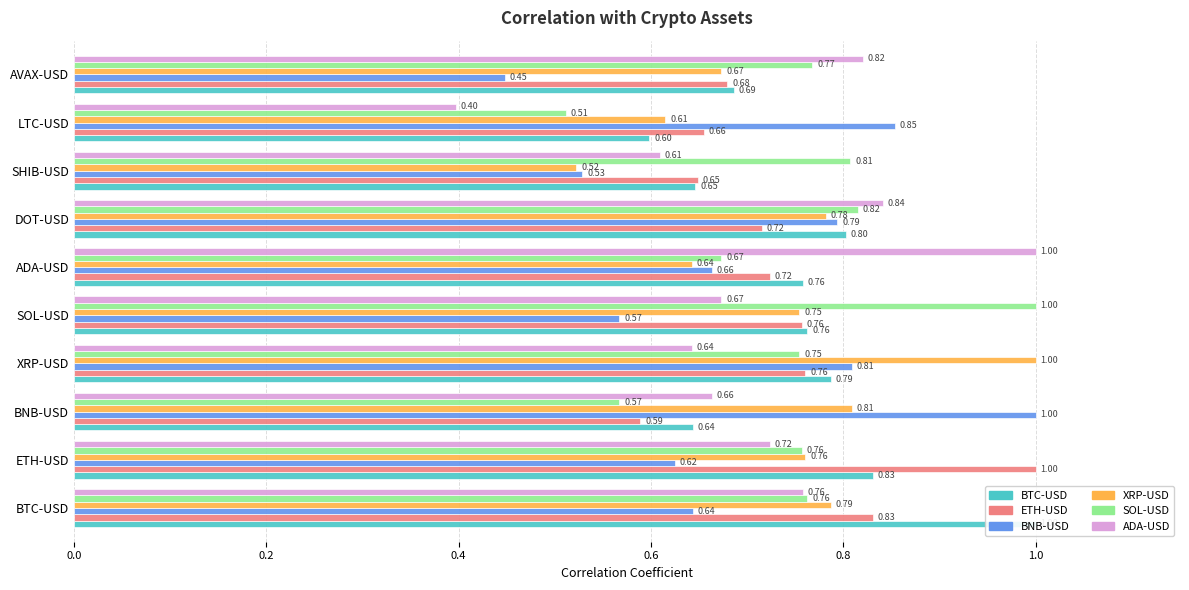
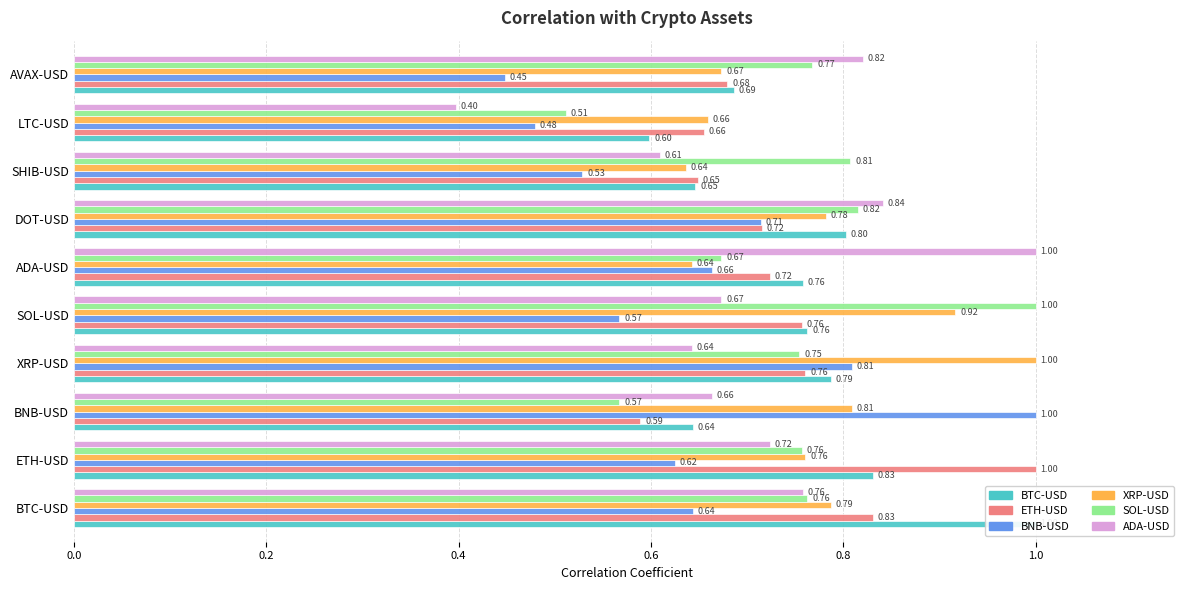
XRP-USD, LTC-USD: 0.61 -> 0.66
BNB-USD, LTC-USD: 0.85 -> 0.48
XRP-USD, SHIB-USD: 0.52 -> 0.64
BNB-USD, DOT-USD: 0.79 -> 0.71
XRP-USD, SOL-USD: 0.75 -> 0.92
